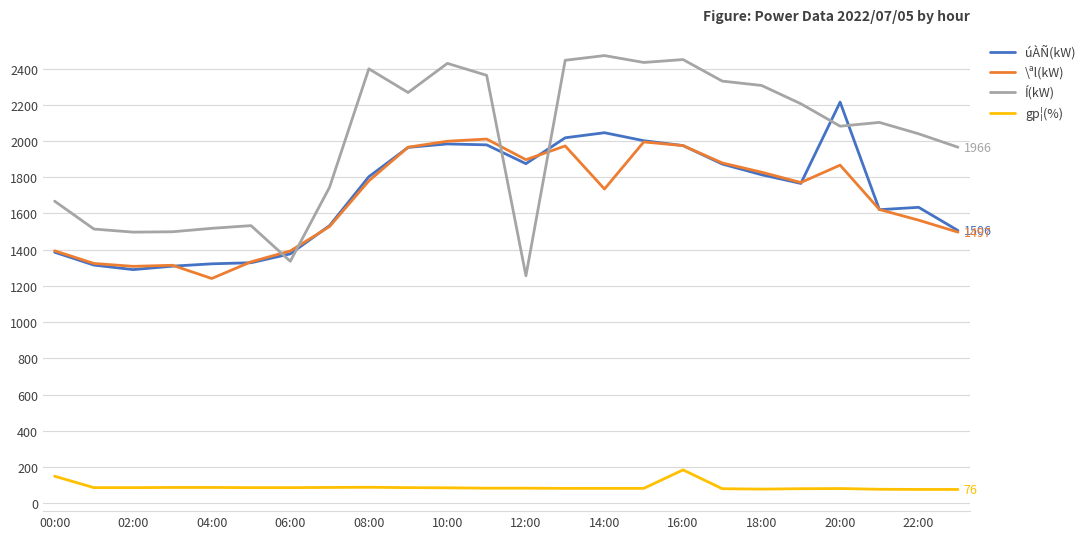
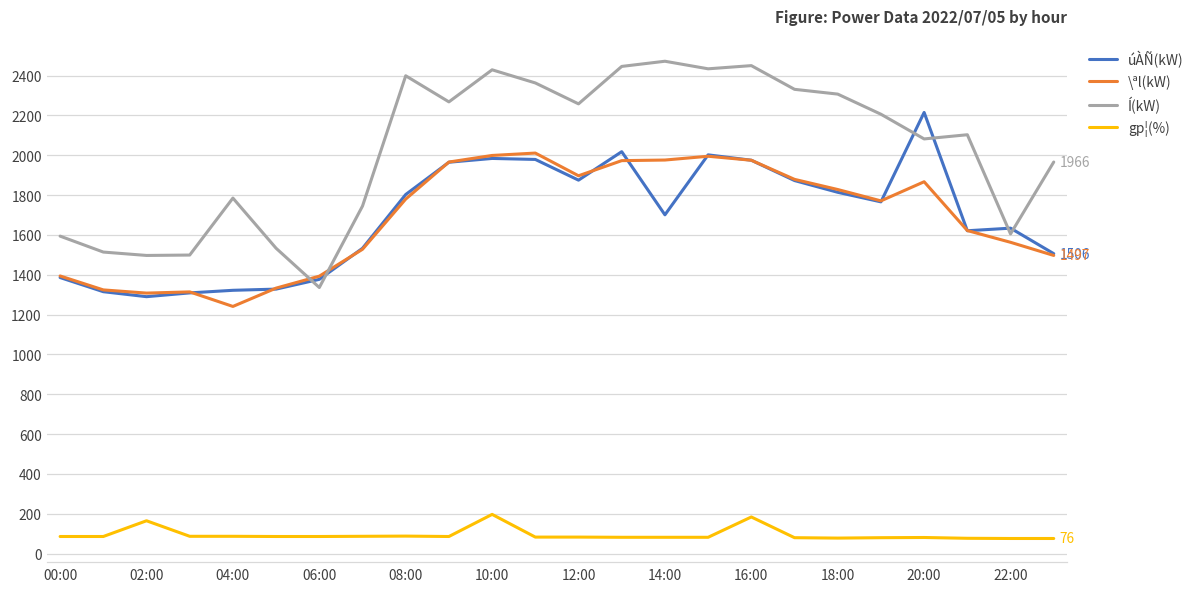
Í(kW), 00:00: 1670 -> 1590
gp¦(%), 00:00: 150 -> 90
gp¦(%), 02:00: 90 -> 170
Í(kW), 04:00: 1520 -> 1790
gp¦(%), 10:00: 90 -> 200
Í(kW), 12:00: 1260 -> 2260
úÀÑ(kW), 14:00: 2050 -> 1700
\ªl(kW), 14:00: 1740 -> 1980
Í(kW), 22:00: 2040 -> 1610
